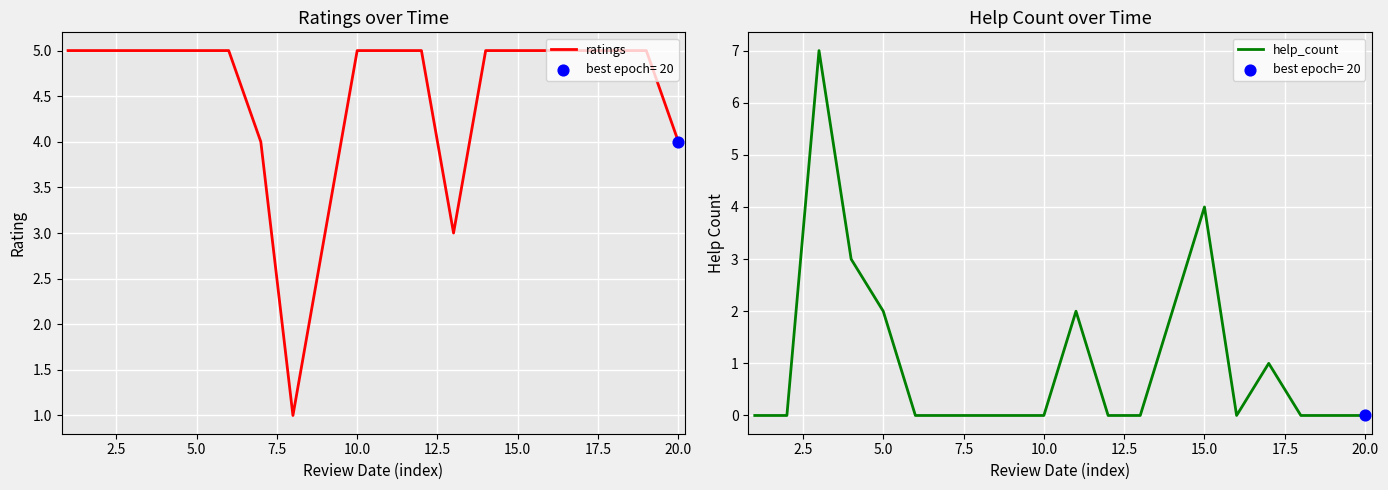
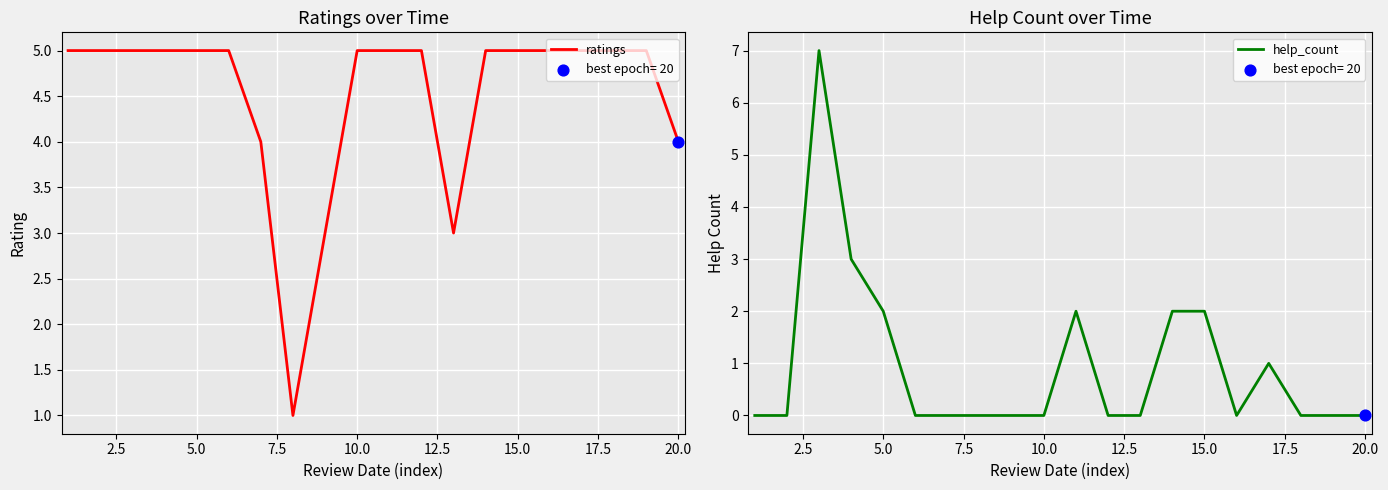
Help Count over Time, help_count, 15.0: 4 -> 2
